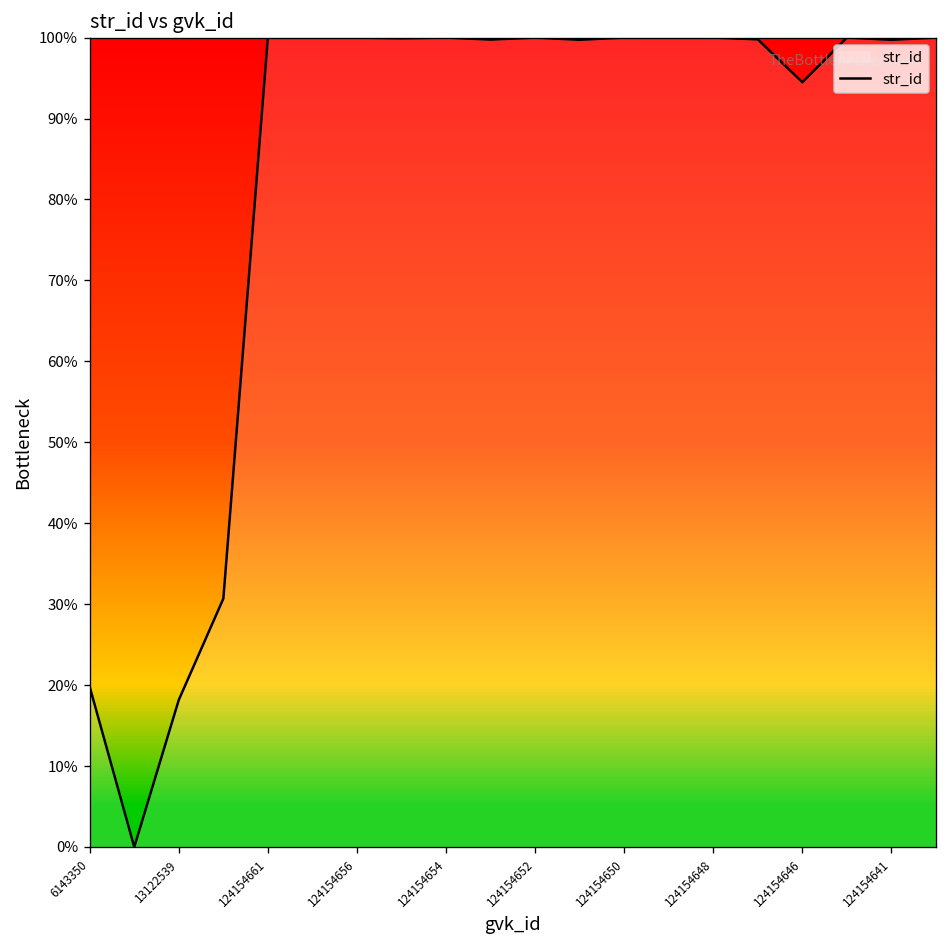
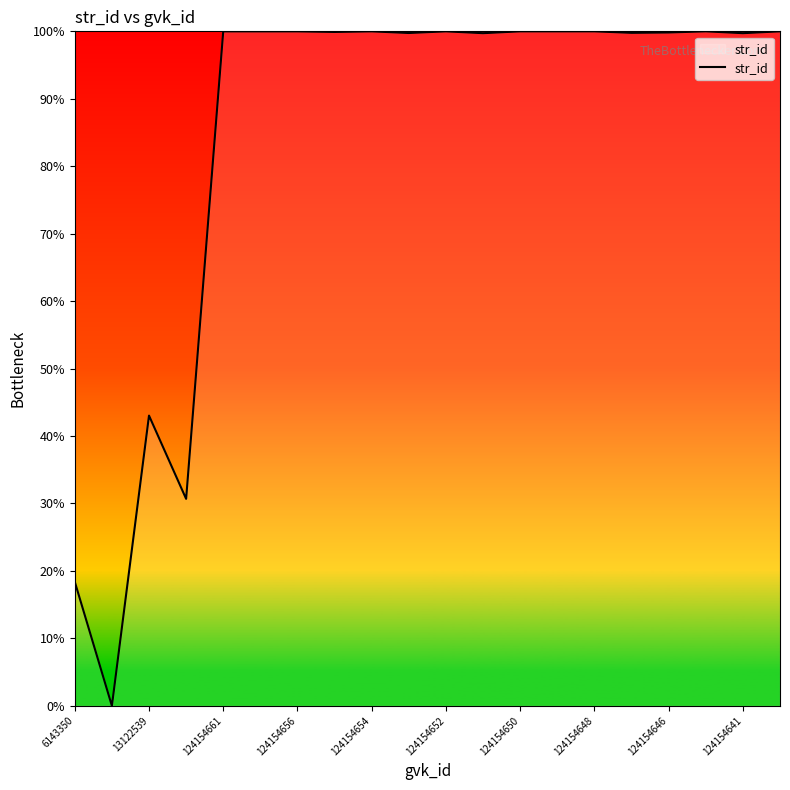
6143350: 20% -> 18%
13122539: 18% -> 43%
124154646: 94% -> 100%
